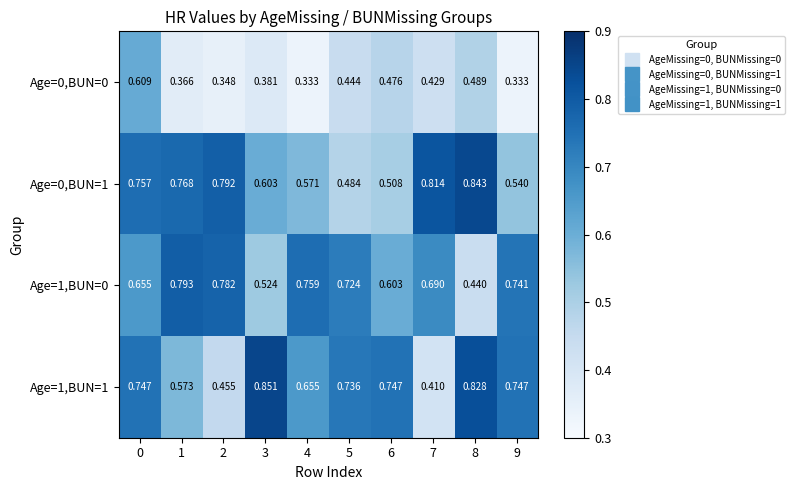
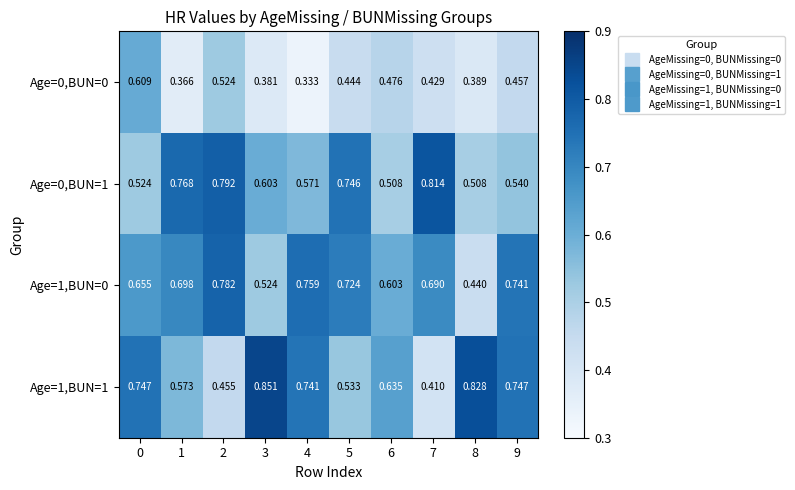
Age=0,BUN=0, 2: 0.348 -> 0.524
Age=0,BUN=0, 8: 0.489 -> 0.389
Age=0,BUN=0, 9: 0.333 -> 0.457
Age=0,BUN=1, 0: 0.757 -> 0.524
Age=0,BUN=1, 5: 0.484 -> 0.746
Age=0,BUN=1, 8: 0.843 -> 0.508
Age=1,BUN=0, 1: 0.793 -> 0.698
Age=1,BUN=1, 4: 0.655 -> 0.741
Age=1,BUN=1, 5: 0.736 -> 0.533
Age=1,BUN=1, 6: 0.747 -> 0.635
